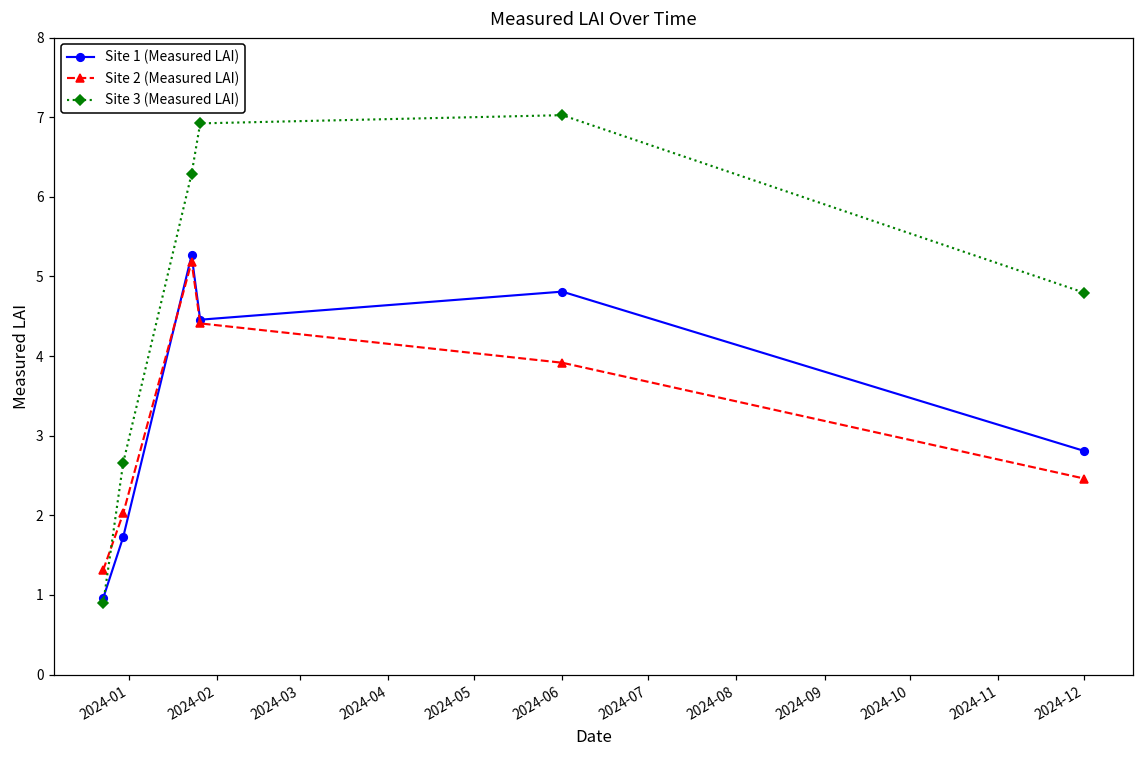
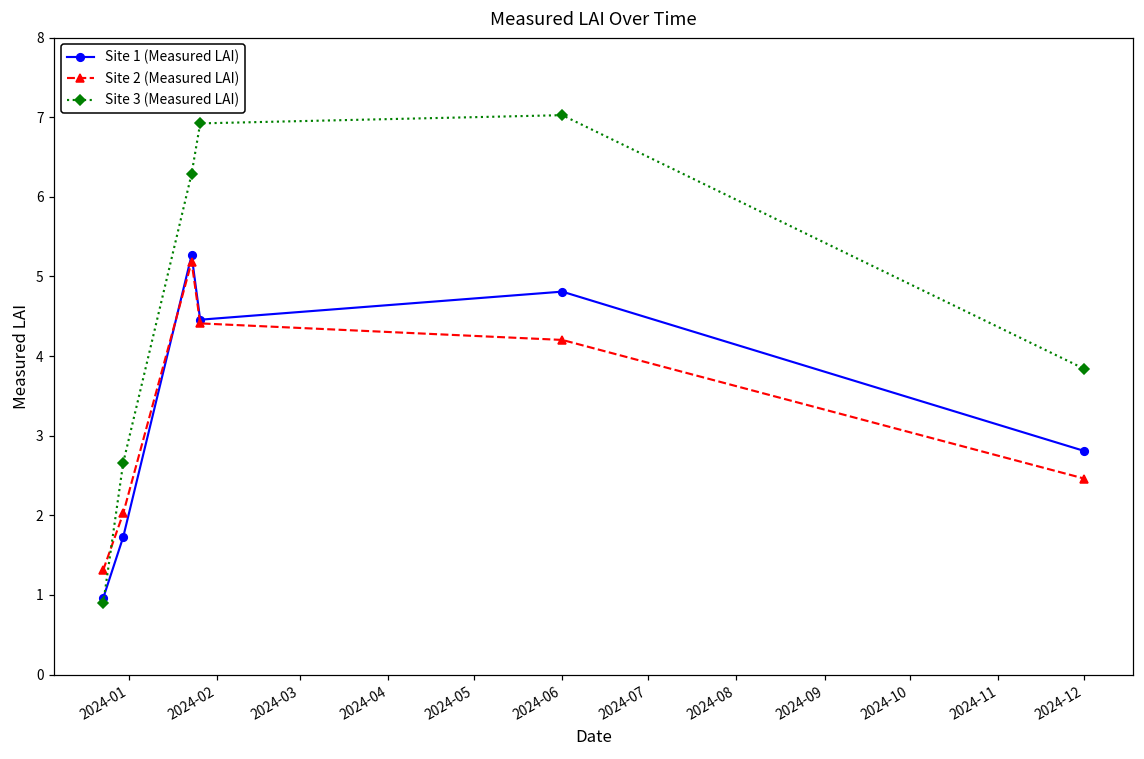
Site 2 (Measured LAI), 2024-06: 3.9 -> 4.2
Site 3 (Measured LAI), 2024-12: 4.8 -> 3.8
